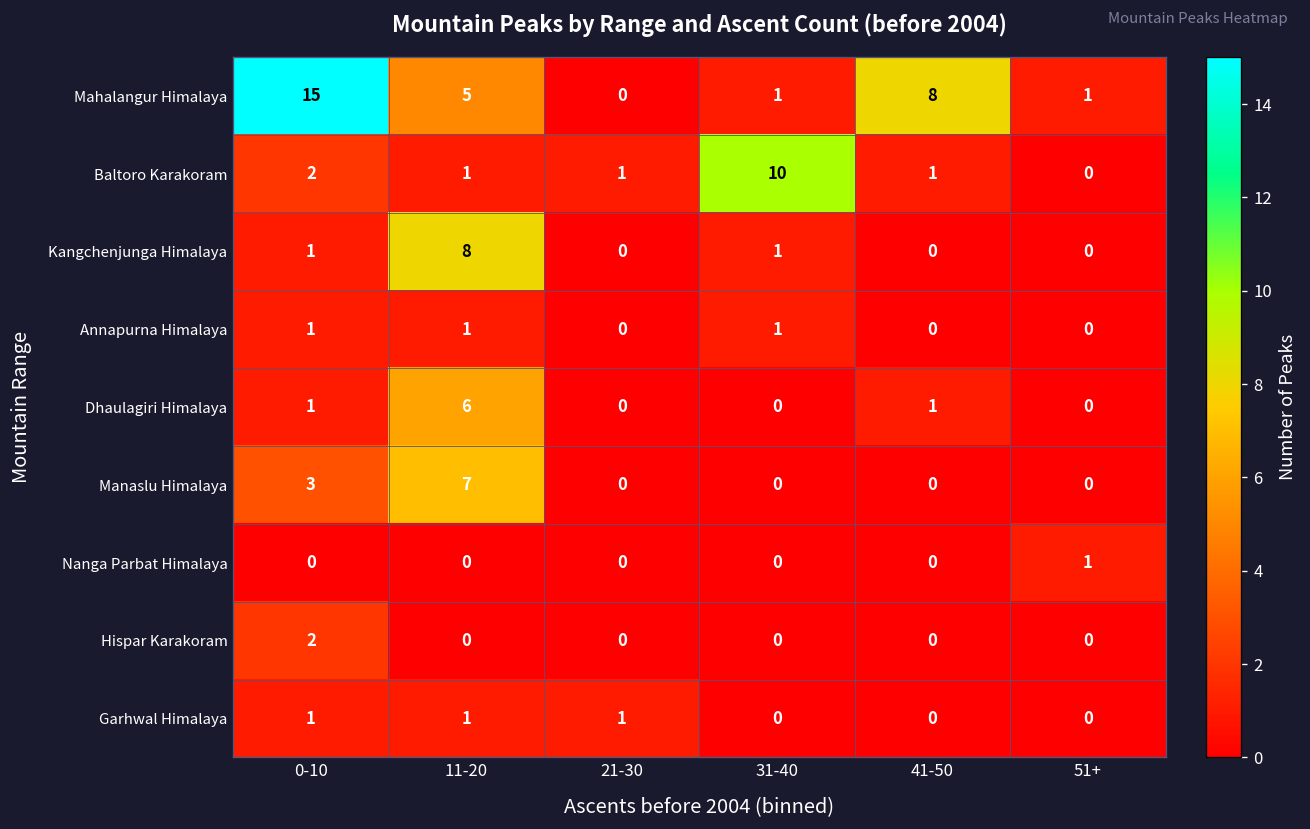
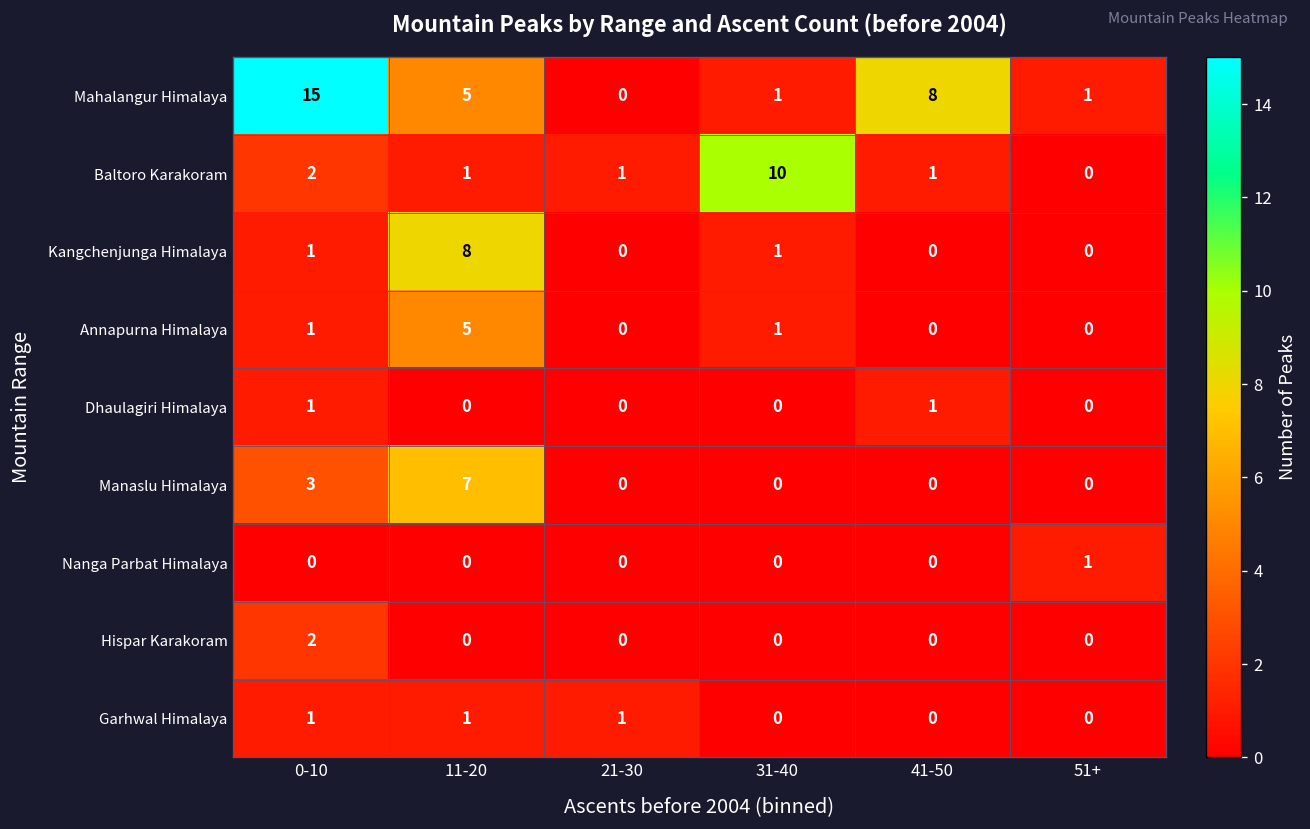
Annapurna Himalaya, 11-20: 1 -> 5
Dhaulagiri Himalaya, 11-20: 6 -> 0
